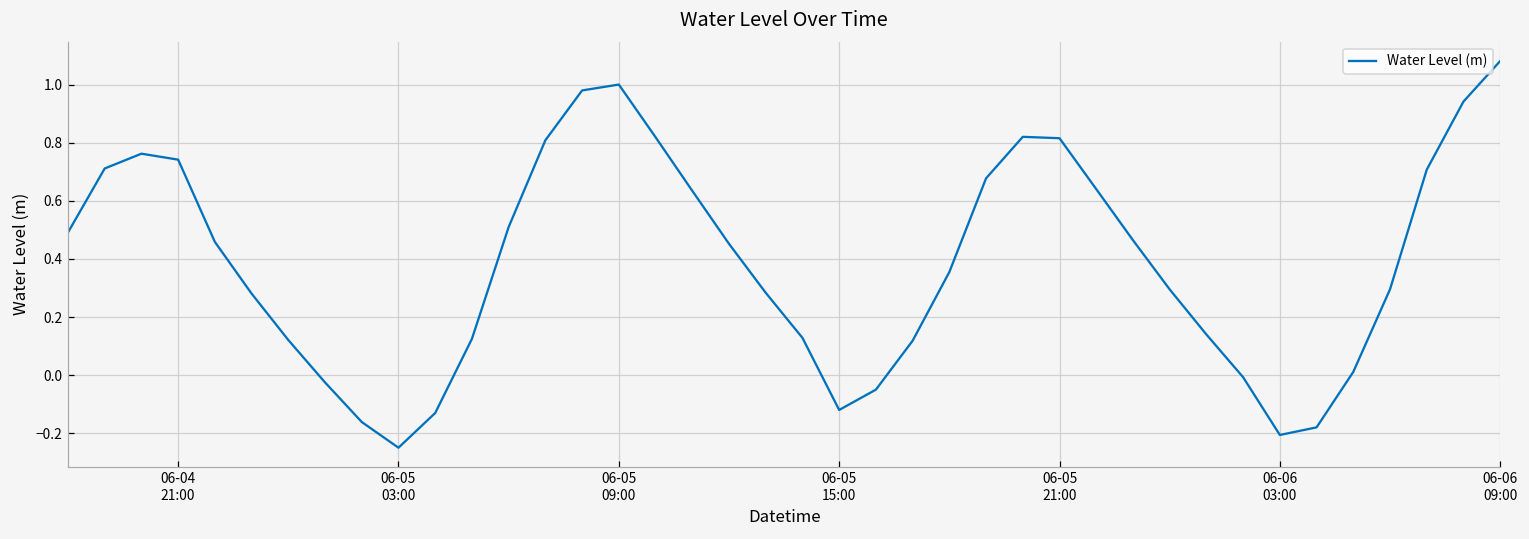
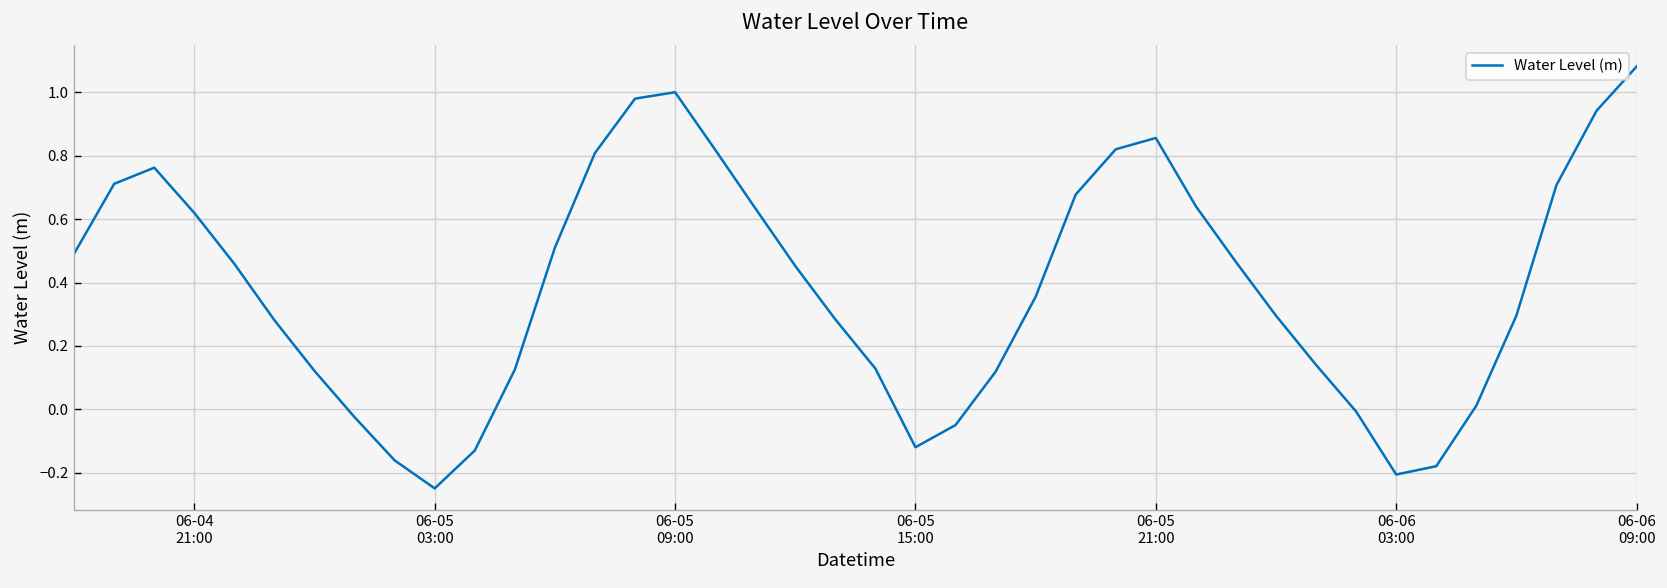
06-04 21:00: 0.74 -> 0.62
06-05 21:00: 0.82 -> 0.86
